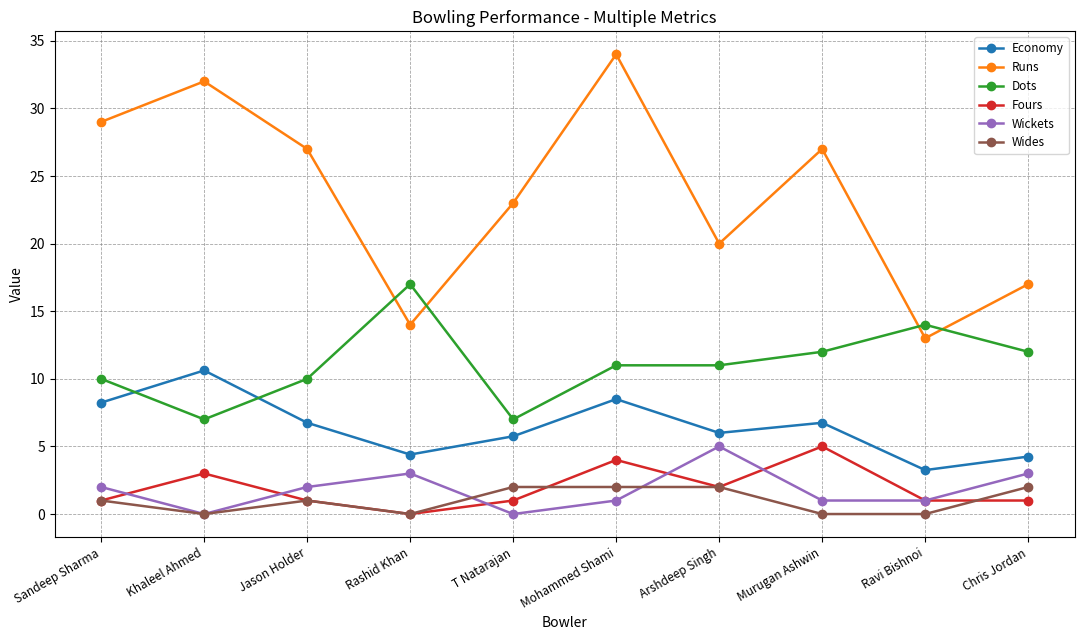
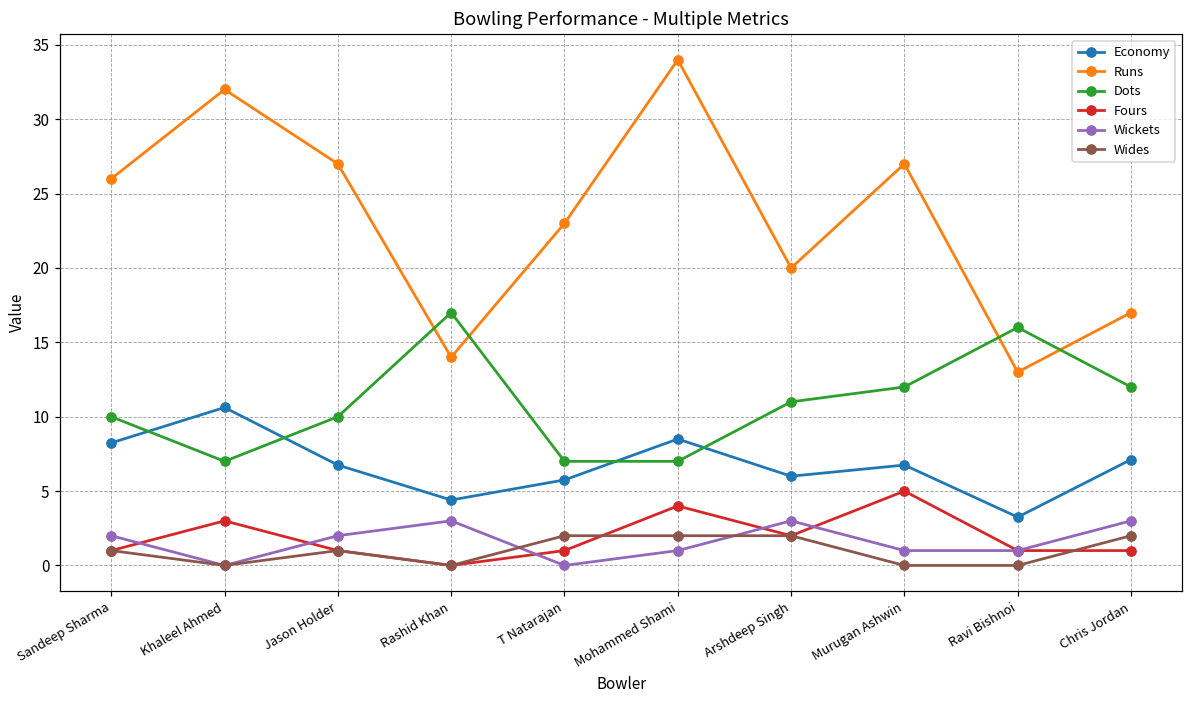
Runs, Sandeep Sharma: 29 -> 26
Dots, Mohammed Shami: 11 -> 7
Wickets, Arshdeep Singh: 5 -> 3
Dots, Ravi Bishnoi: 14 -> 16
Economy, Chris Jordan: 4.3 -> 7.1
